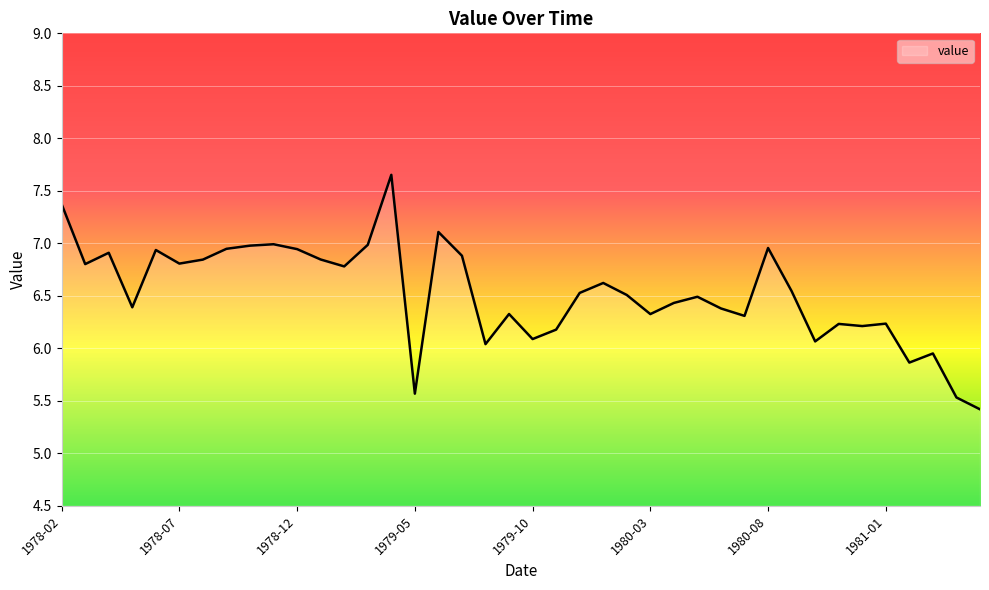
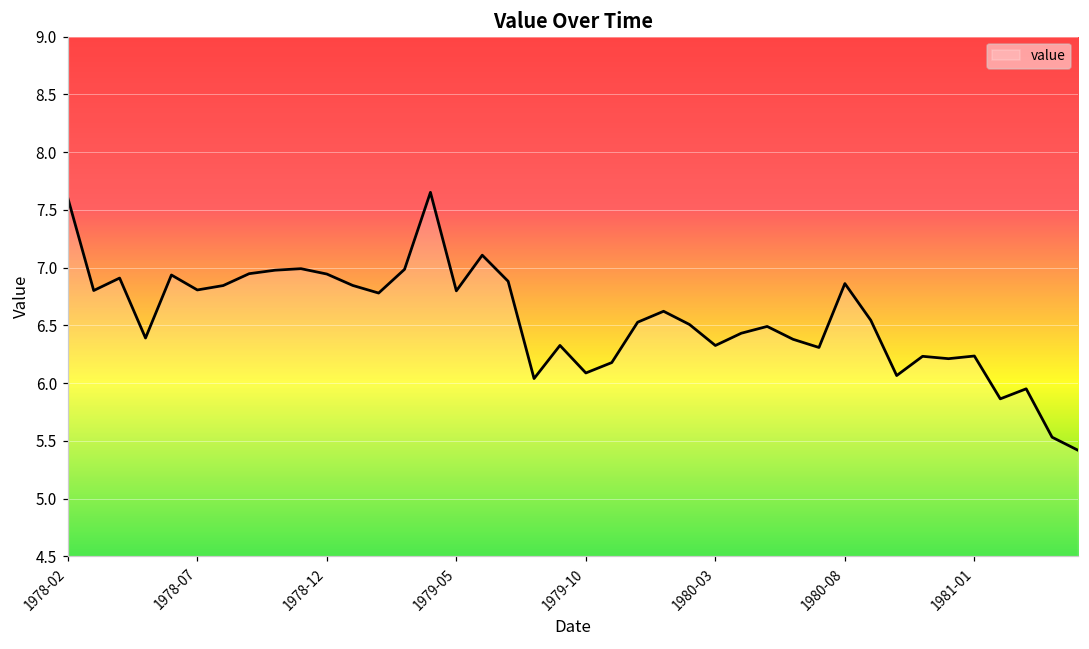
1978-02: 7.37 -> 7.60
1979-05: 5.57 -> 6.80
1980-08: 6.96 -> 6.86
